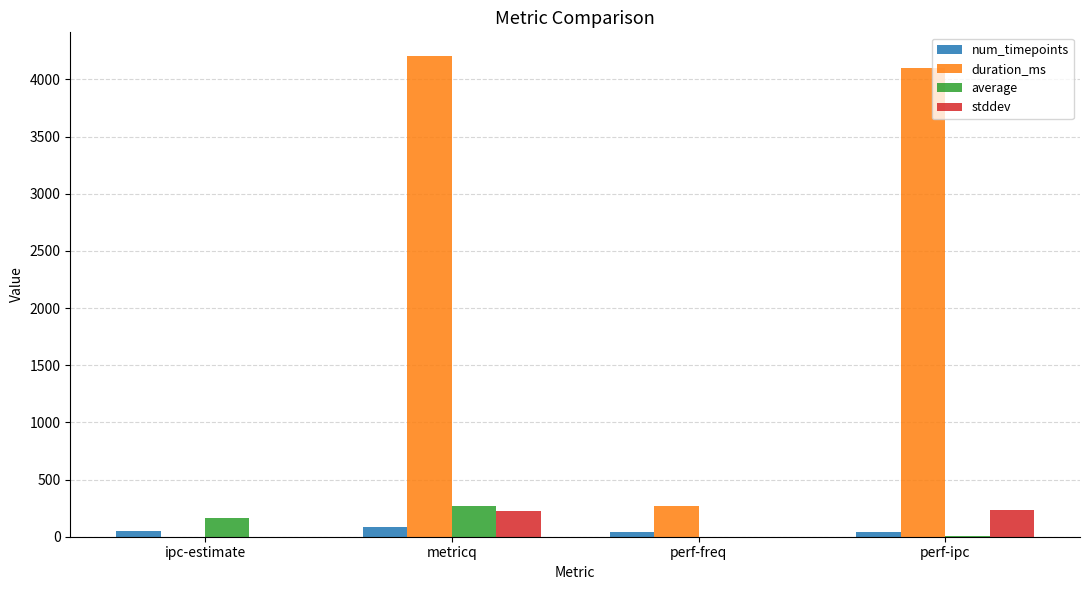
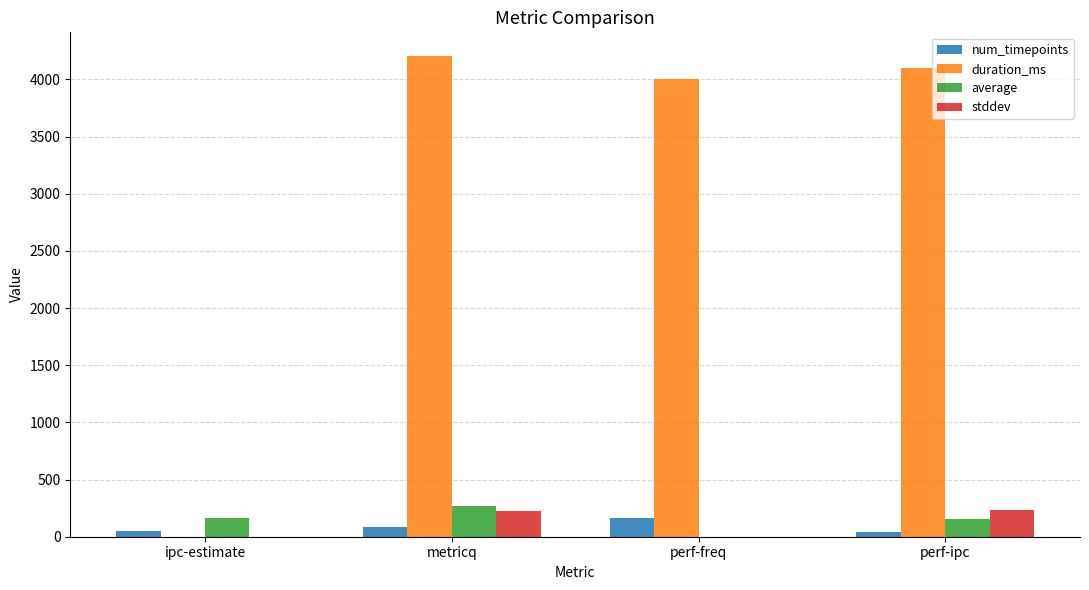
num_timepoints, perf-freq: 40 -> 170
duration_ms, perf-freq: 270 -> 4000
average, perf-ipc: 0 -> 160
